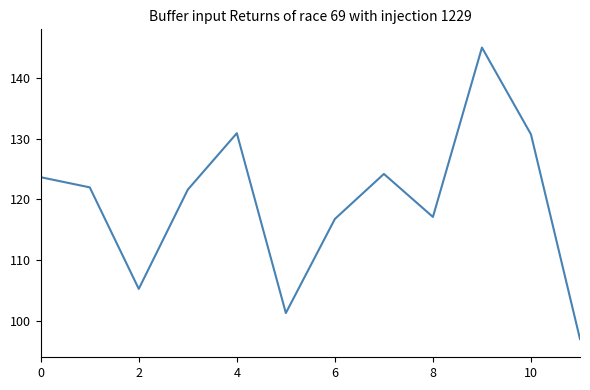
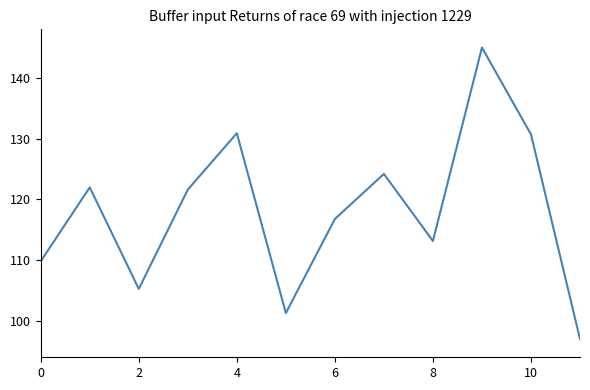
0: 124 -> 110
8: 117 -> 113
